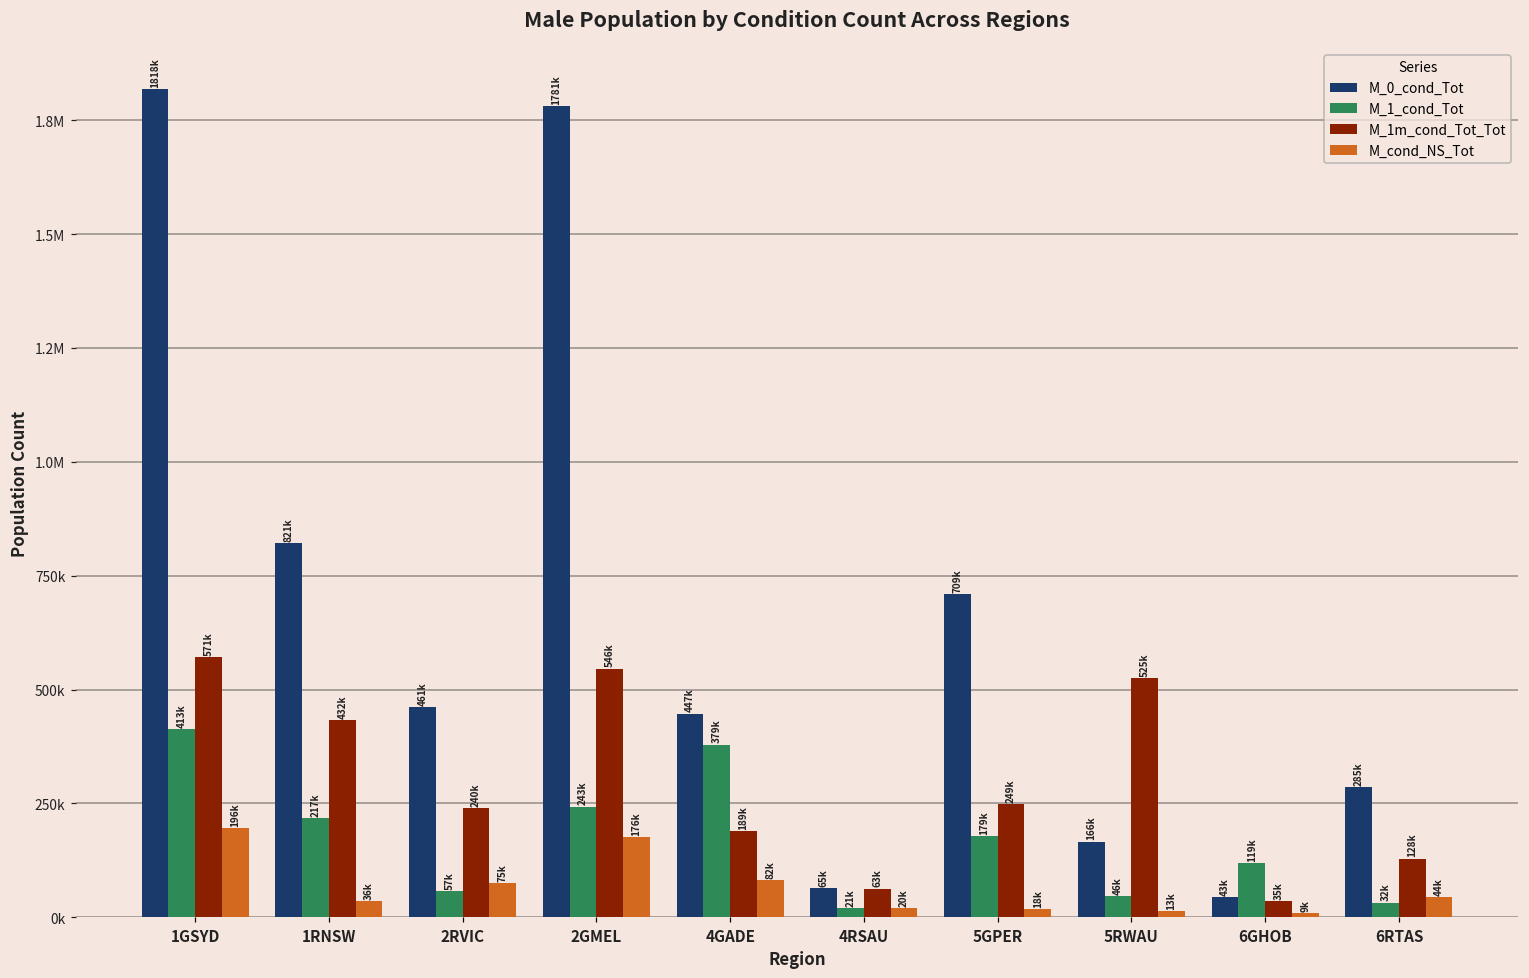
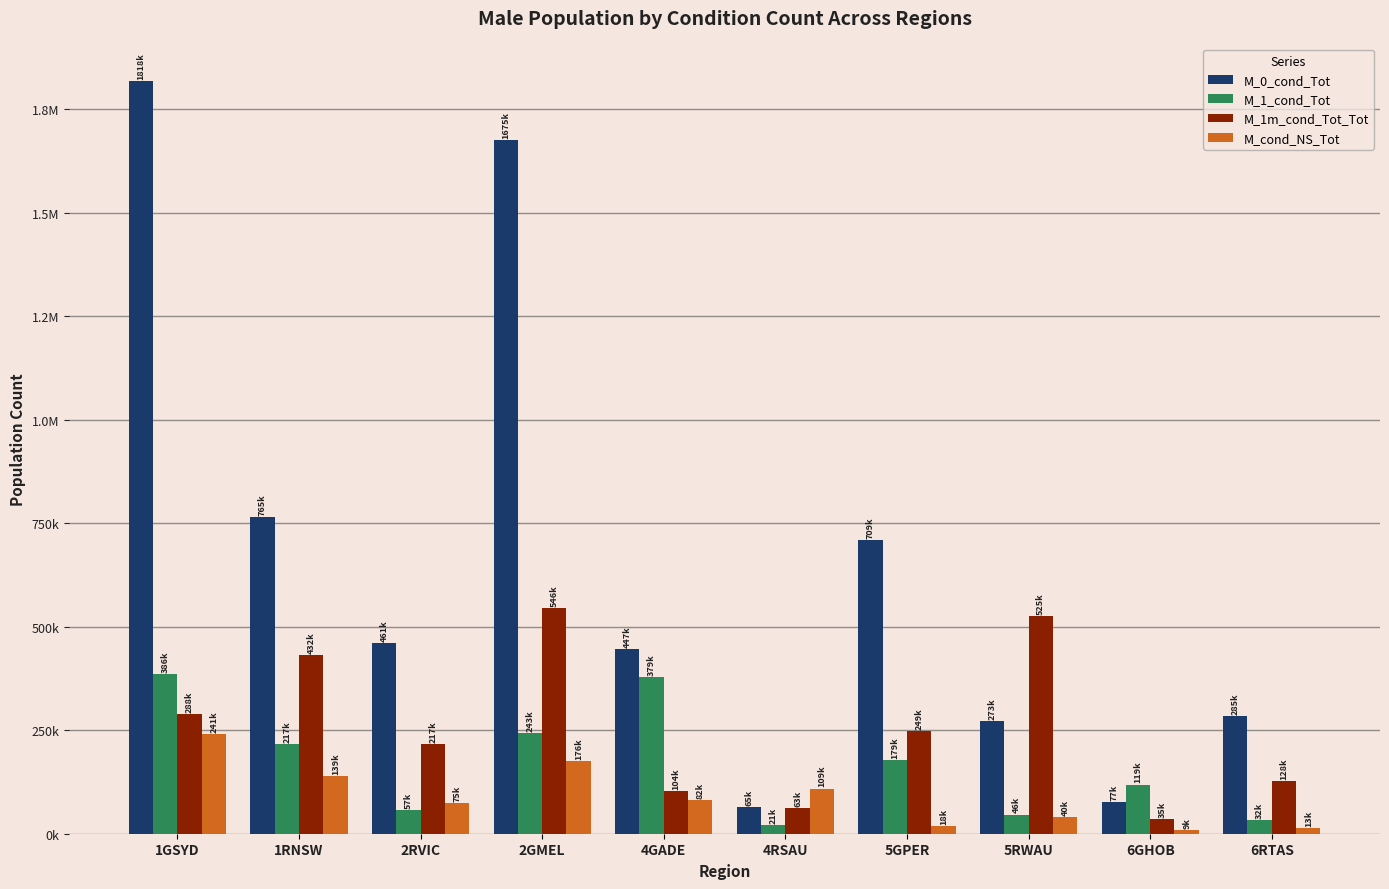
M_1_cond_Tot, 1GSYD: 413k -> 386k
M_1m_cond_Tot_Tot, 1GSYD: 571k -> 288k
M_cond_NS_Tot, 1GSYD: 196k -> 241k
M_0_cond_Tot, 1RNSW: 821k -> 765k
M_cond_NS_Tot, 1RNSW: 36k -> 139k
M_1m_cond_Tot_Tot, 2RVIC: 240k -> 217k
M_0_cond_Tot, 2GMEL: 1781k -> 1675k
M_1m_cond_Tot_Tot, 4GADE: 189k -> 104k
M_cond_NS_Tot, 4RSAU: 20k -> 109k
M_0_cond_Tot, 5RWAU: 166k -> 273k
M_cond_NS_Tot, 5RWAU: 13k -> 40k
M_0_cond_Tot, 6GHOB: 43k -> 77k
M_cond_NS_Tot, 6RTAS: 44k -> 13k
